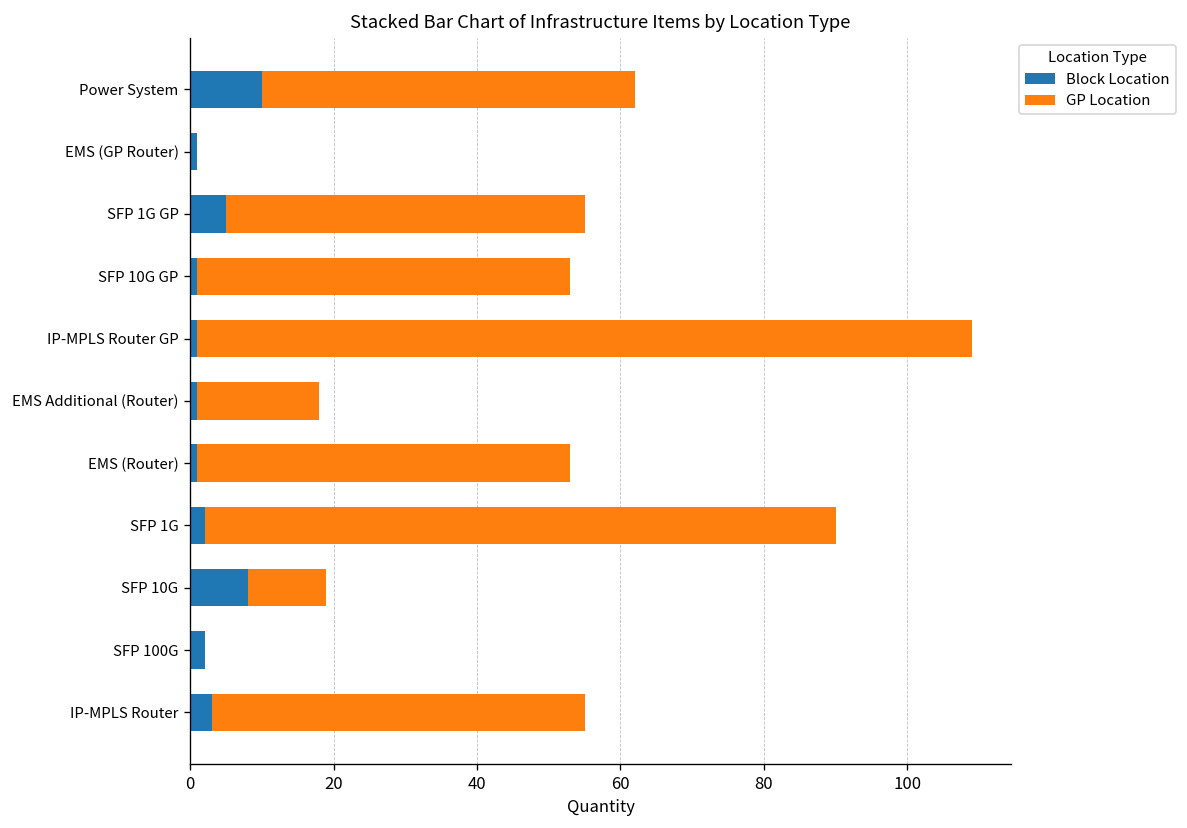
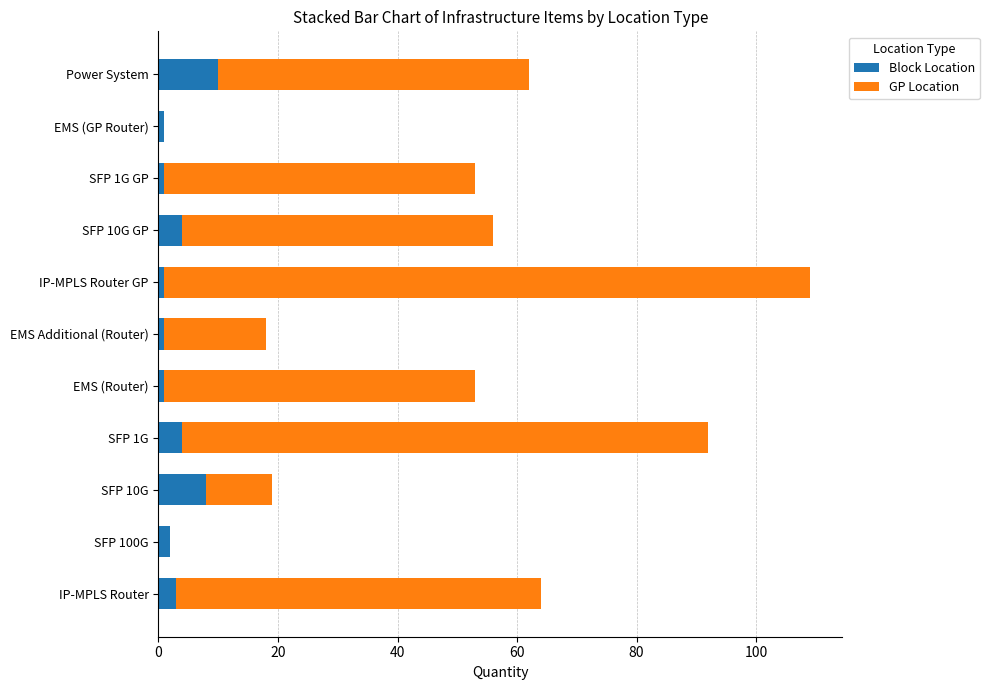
Block Location, SFP 1G GP: 5 -> 1
GP Location, SFP 1G GP: 50 -> 52
Block Location, SFP 10G GP: 1 -> 4
Block Location, SFP 1G: 2 -> 4
GP Location, IP-MPLS Router: 52 -> 61
